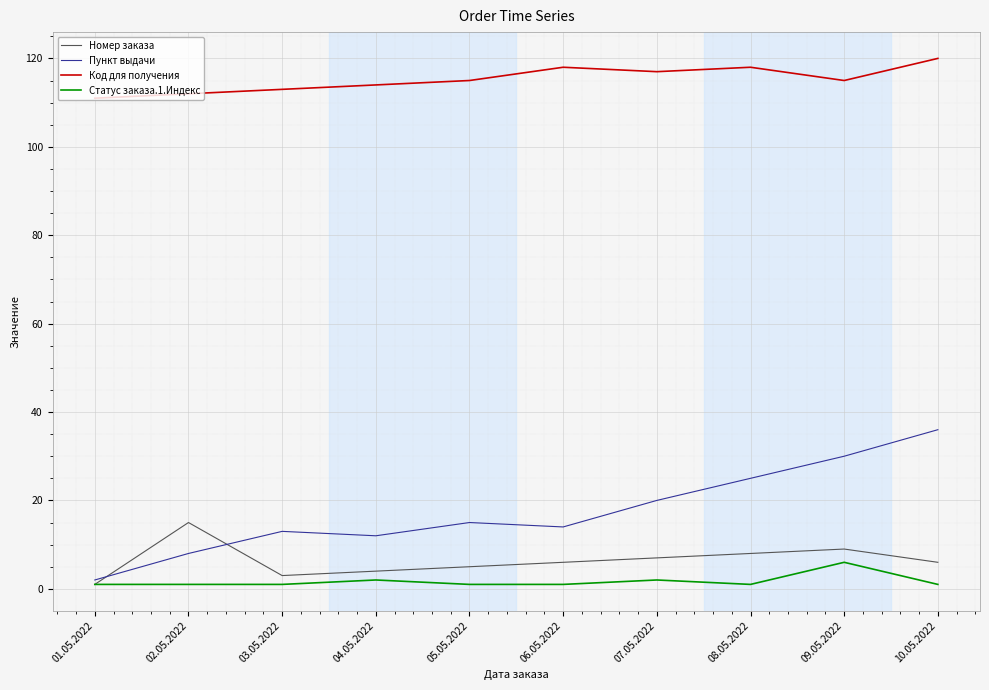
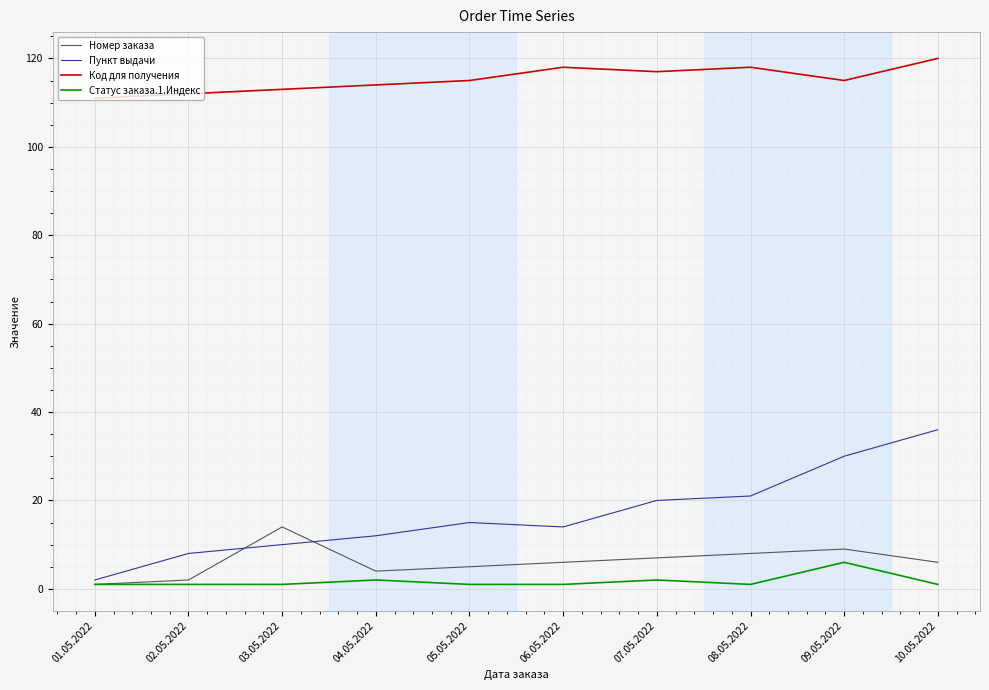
Номер заказа, 02.05.2022: 15 -> 2
Номер заказа, 03.05.2022: 3 -> 14
Пункт выдачи, 03.05.2022: 13 -> 10
Пункт выдачи, 08.05.2022: 25 -> 21
